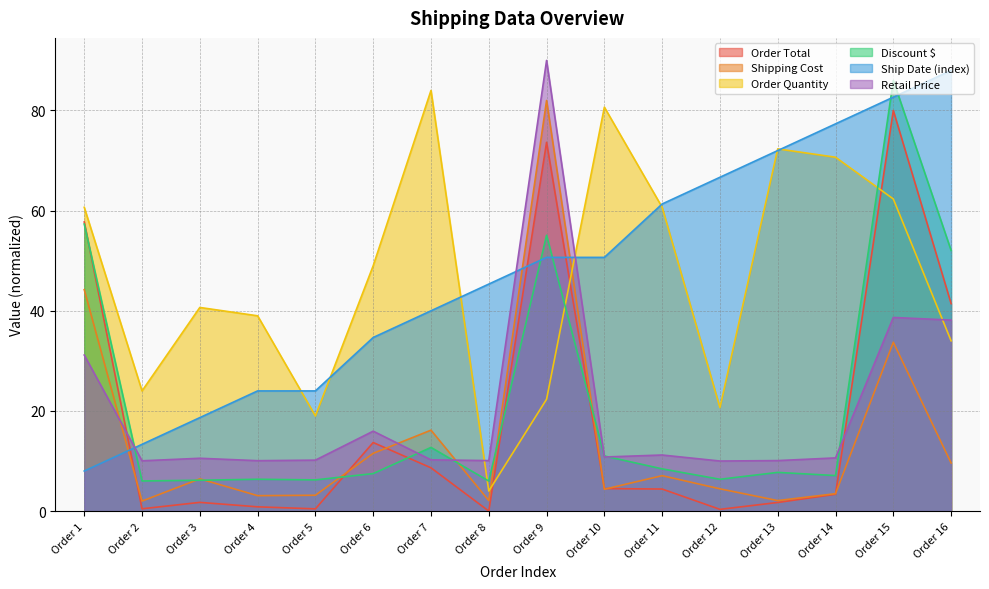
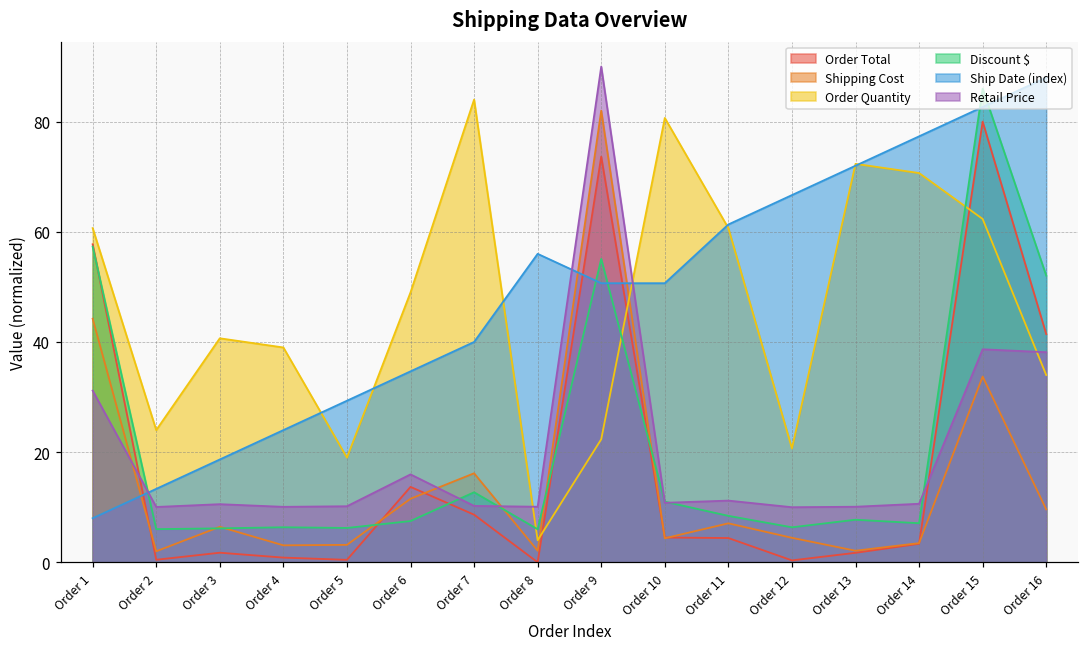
Ship Date (index), Order 5: 24 -> 29
Ship Date (index), Order 8: 45 -> 56
